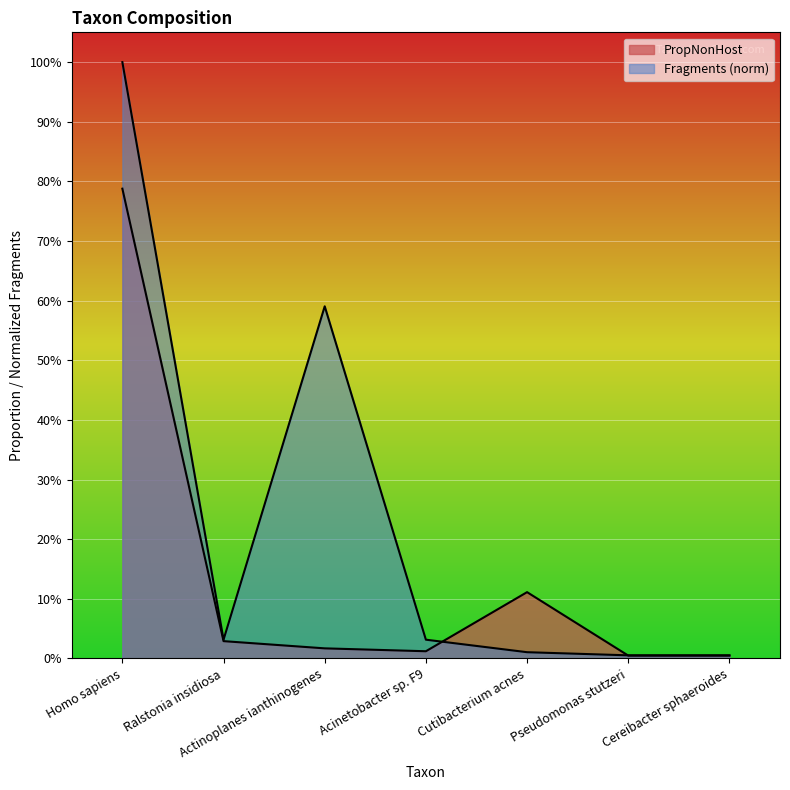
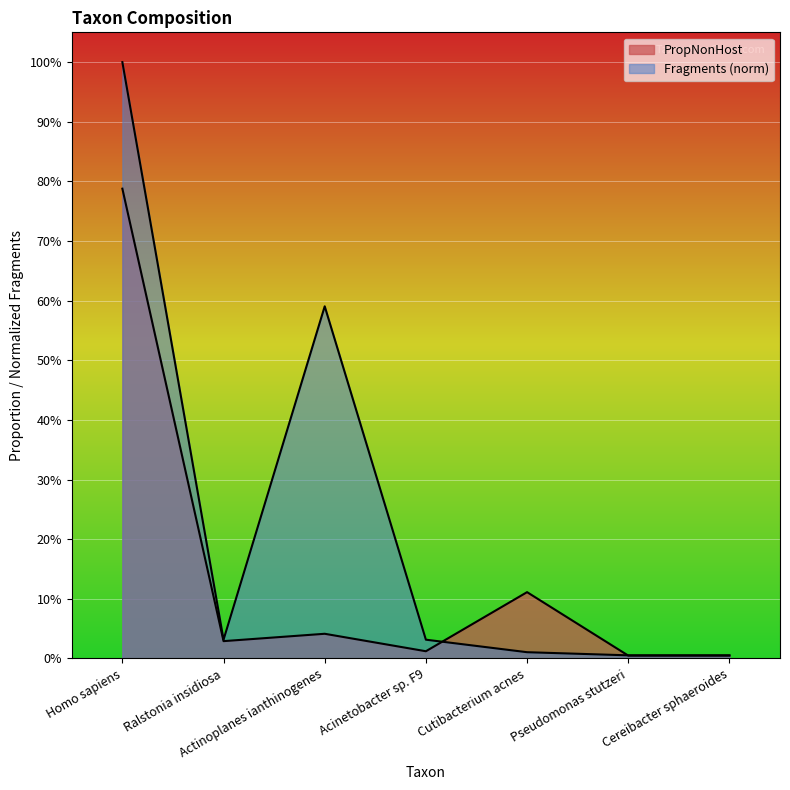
PropNonHost, Actinoplanes ianthinogenes: 2% -> 4%
